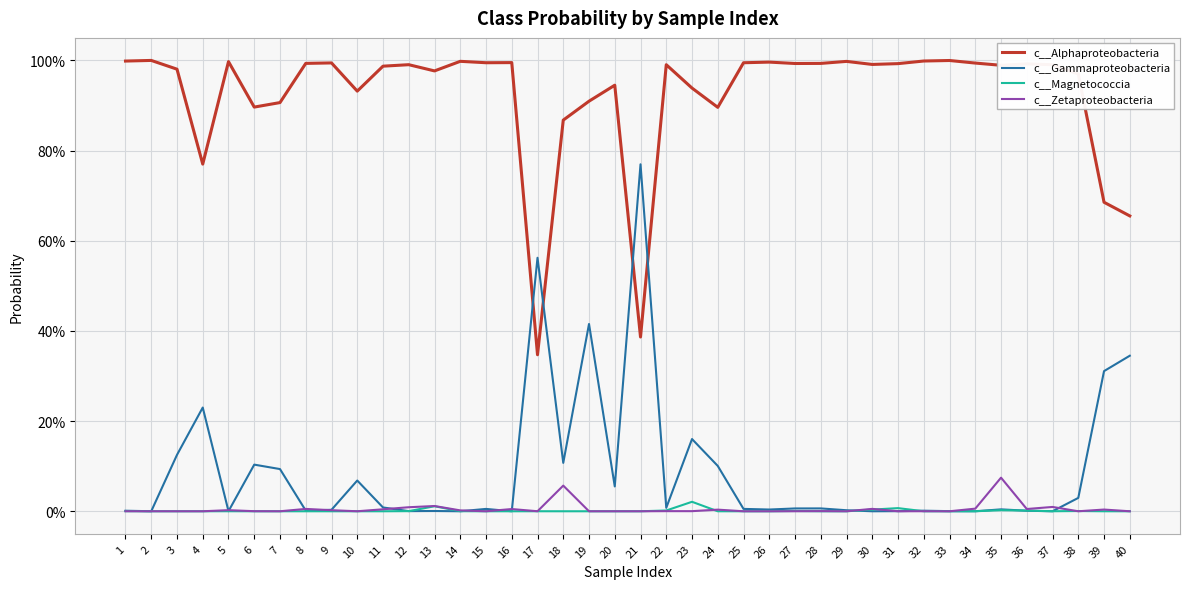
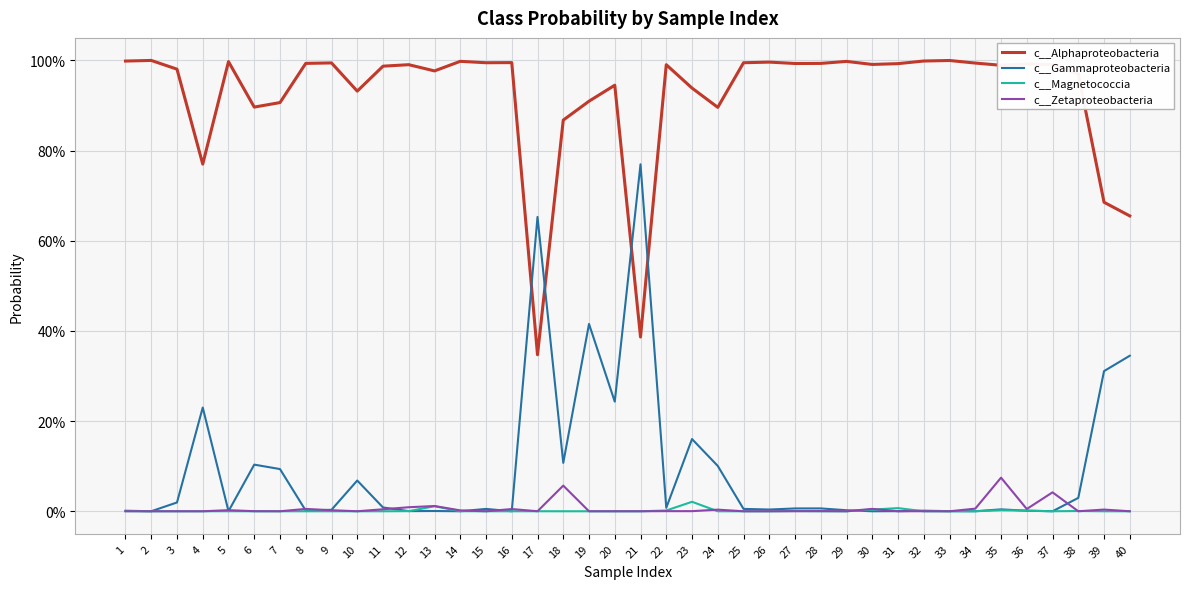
c__Gammaproteobacteria, 3: 13% -> 2%
c__Gammaproteobacteria, 17: 56% -> 65%
c__Gammaproteobacteria, 20: 6% -> 24%
c__Zetaproteobacteria, 37: 1% -> 4%
